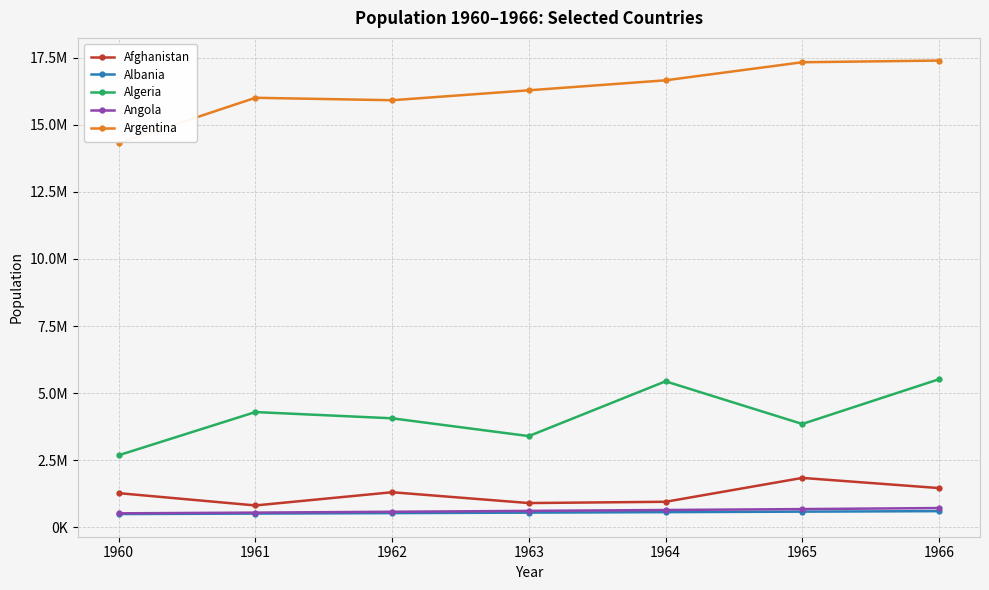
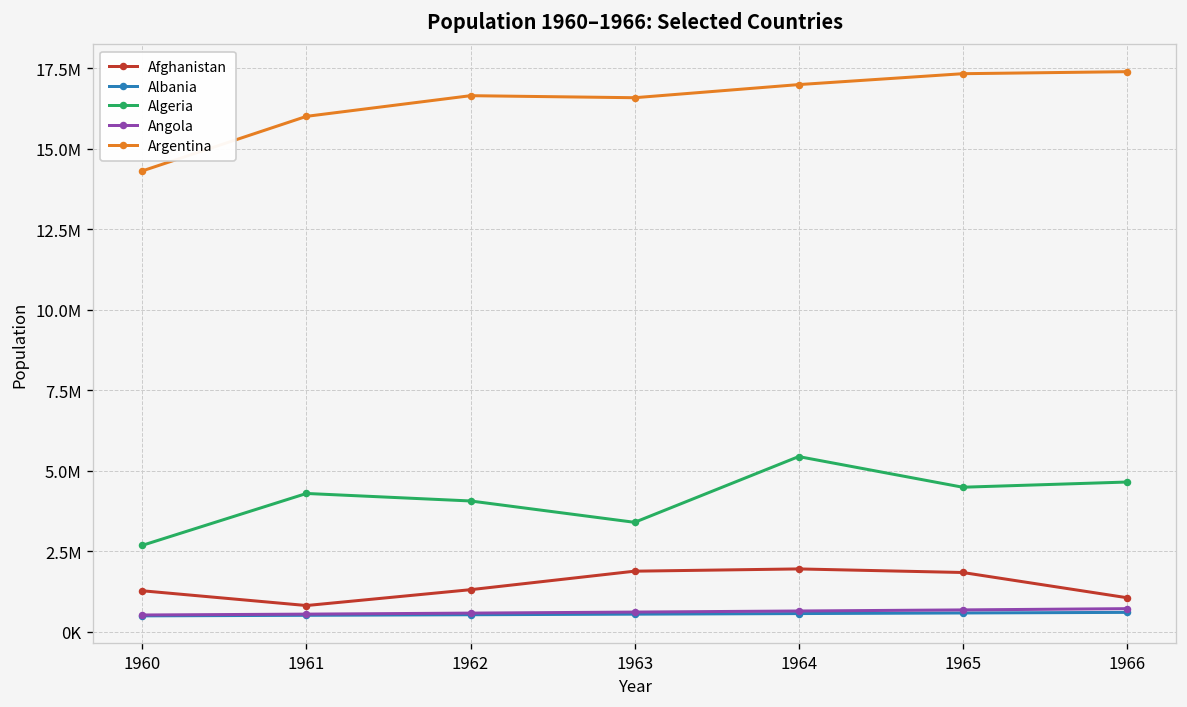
Argentina, 1962: 15900000 -> 16600000
Afghanistan, 1963: 900000 -> 1900000
Argentina, 1963: 16300000 -> 16600000
Afghanistan, 1964: 1000000 -> 2000000
Argentina, 1964: 16700000 -> 17000000
Algeria, 1965: 3900000 -> 4500000
Afghanistan, 1966: 1500000 -> 1100000
Algeria, 1966: 5500000 -> 4600000
